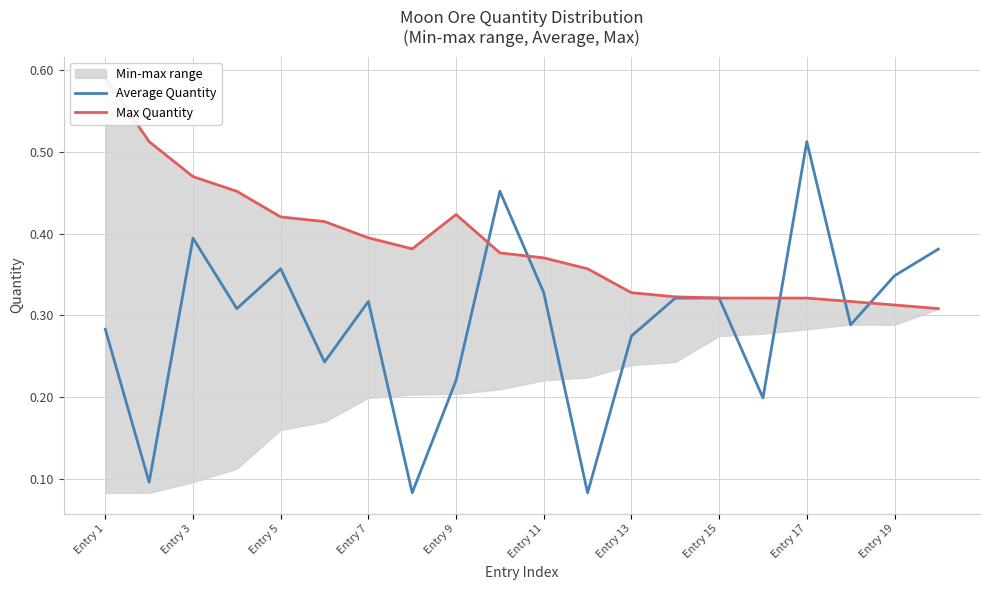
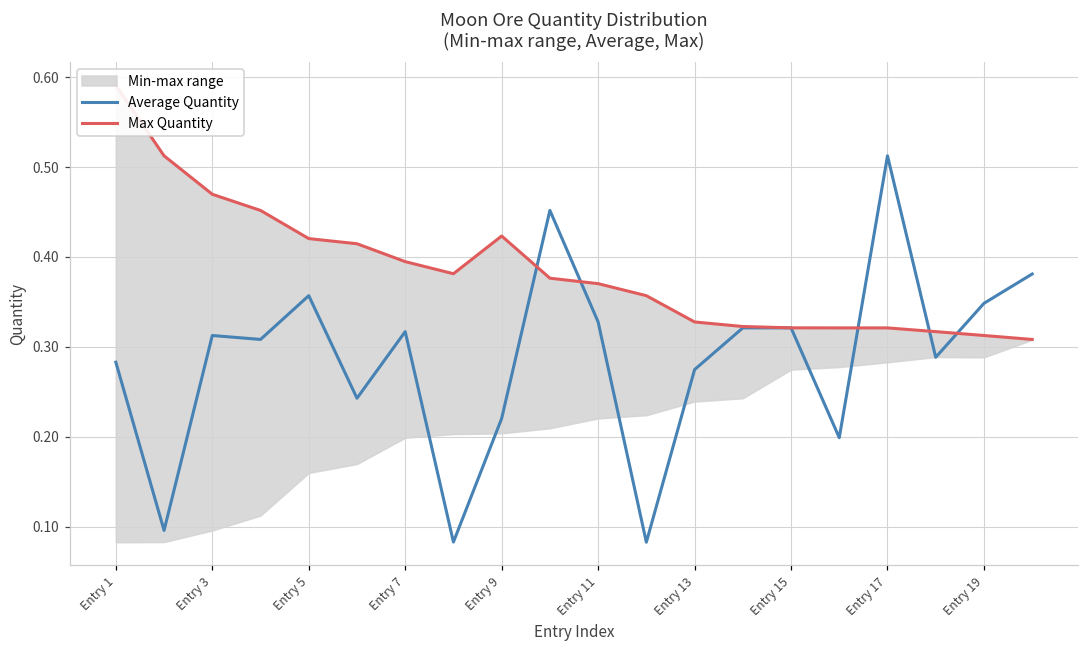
Average Quantity, Entry 3: 0.39 -> 0.31
